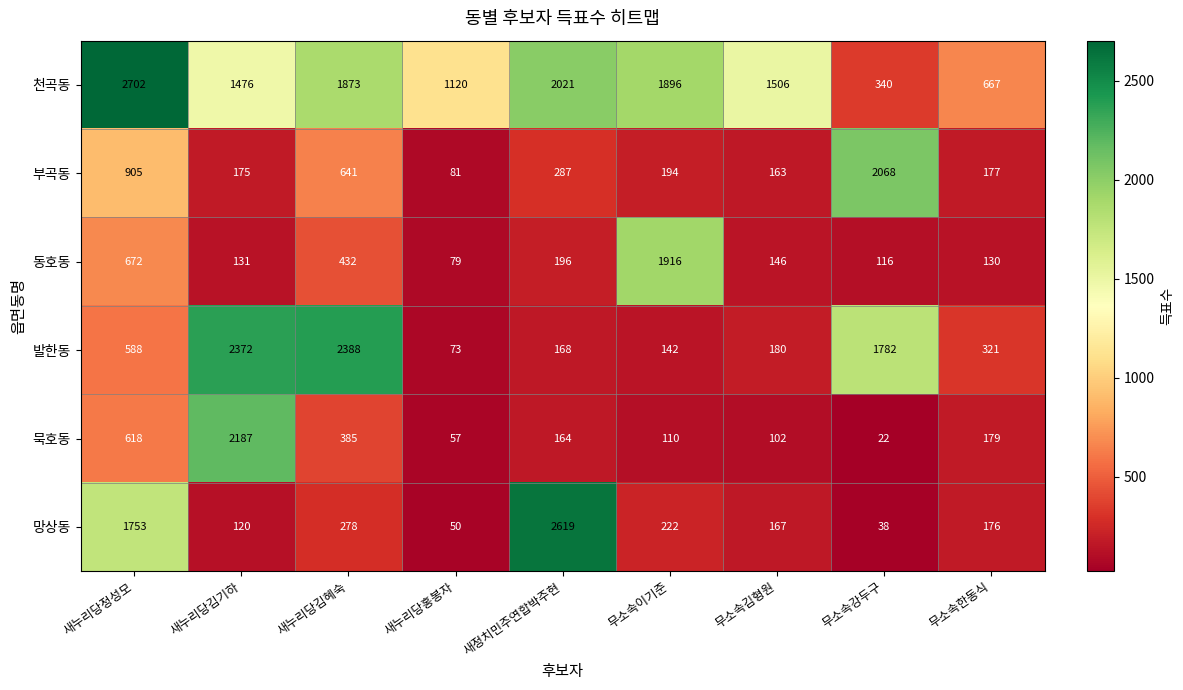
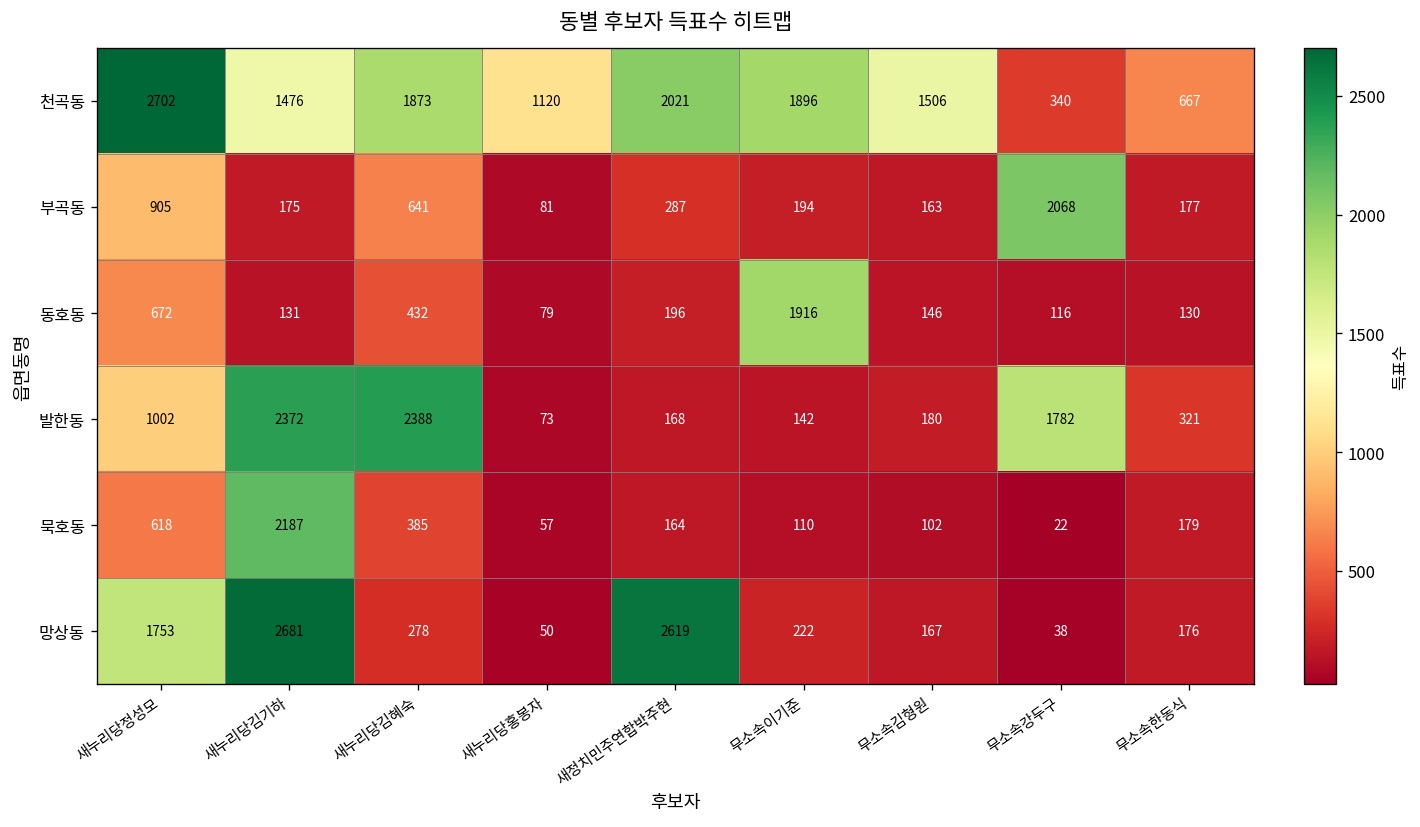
발한동, 새누리당정성모: 588 -> 1002
망상동, 새누리당김기하: 120 -> 2681
